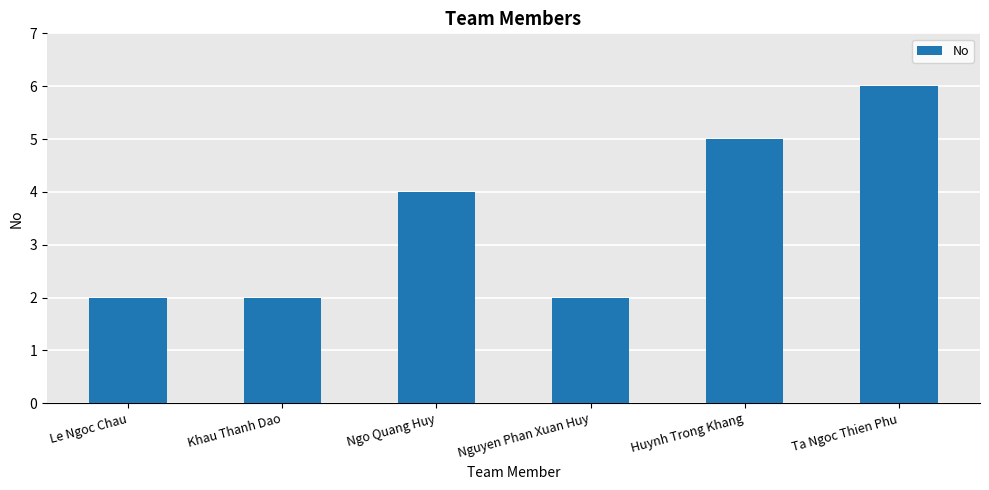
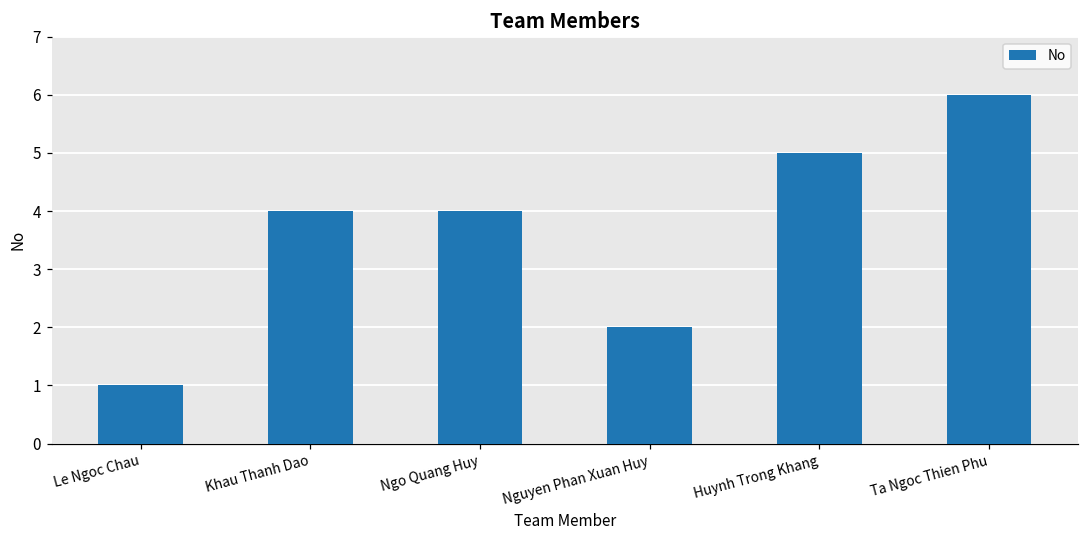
Le Ngoc Chau: 2 -> 1
Khau Thanh Dao: 2 -> 4
